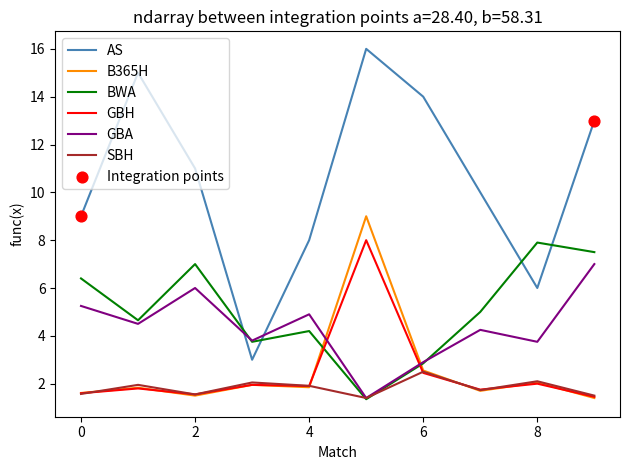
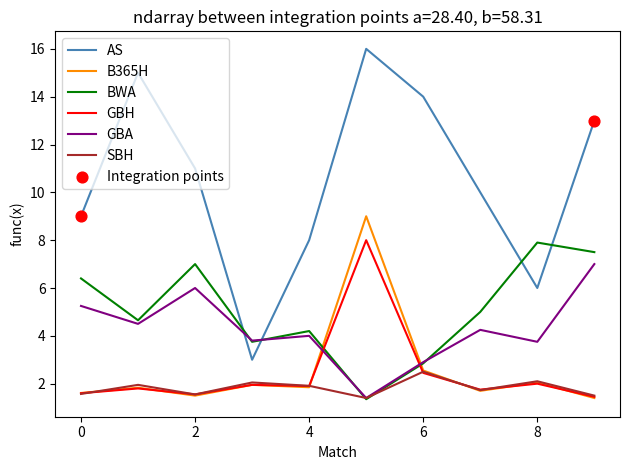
GBA, 4: 4.9 -> 4.0
